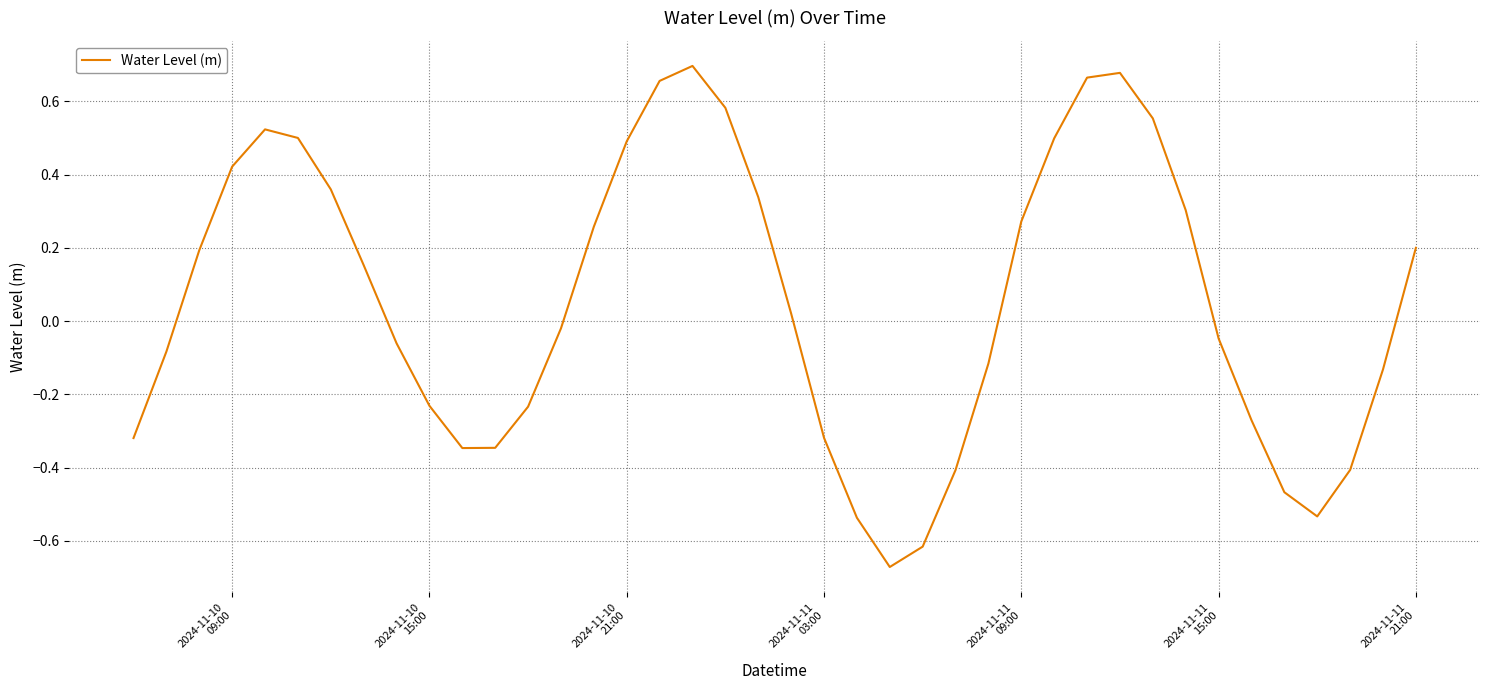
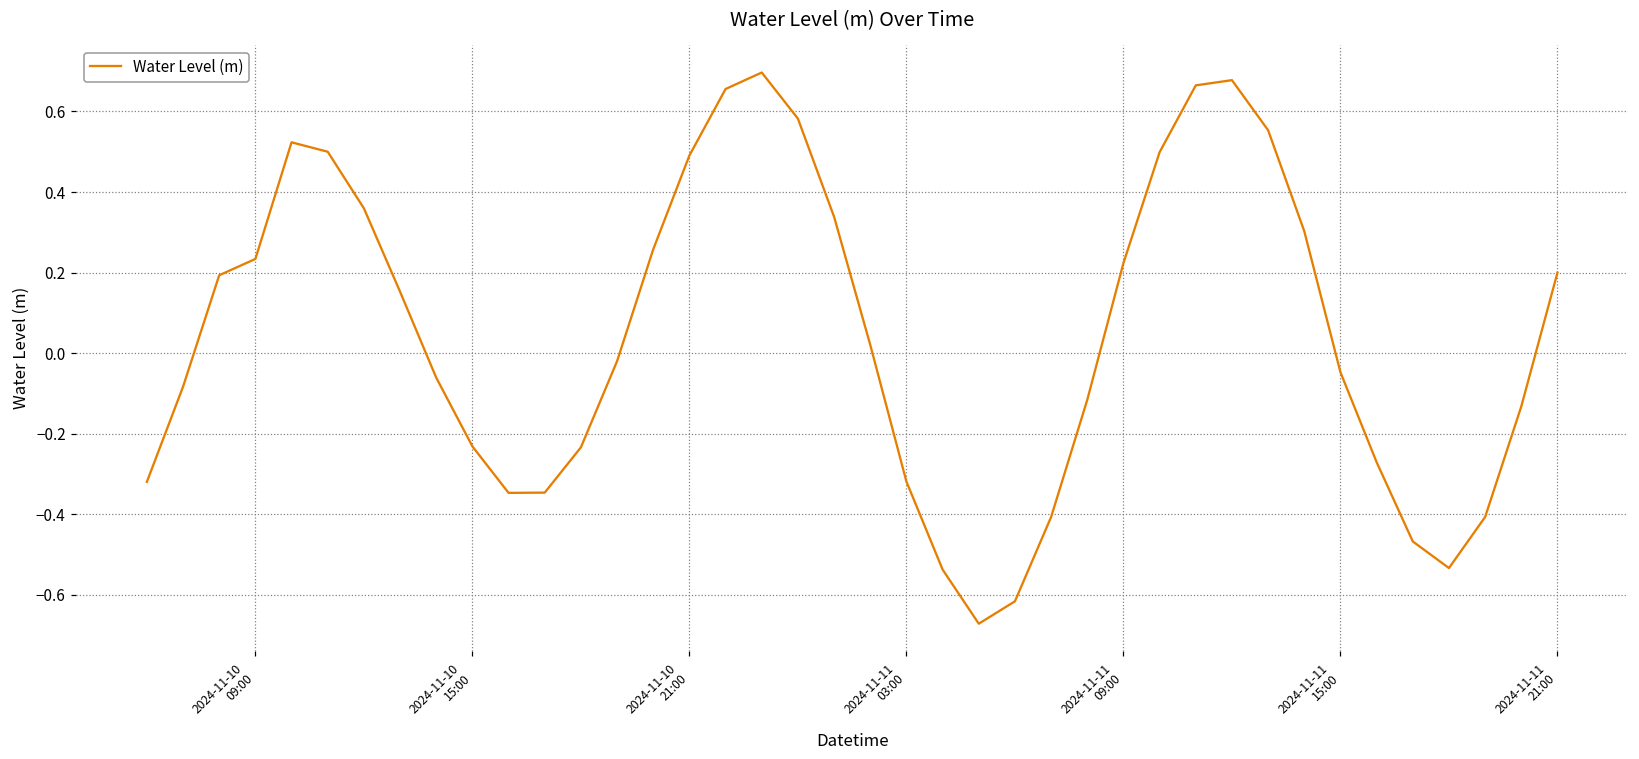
2024-11-10 09:00: 0.42 -> 0.23
2024-11-11 09:00: 0.27 -> 0.22
